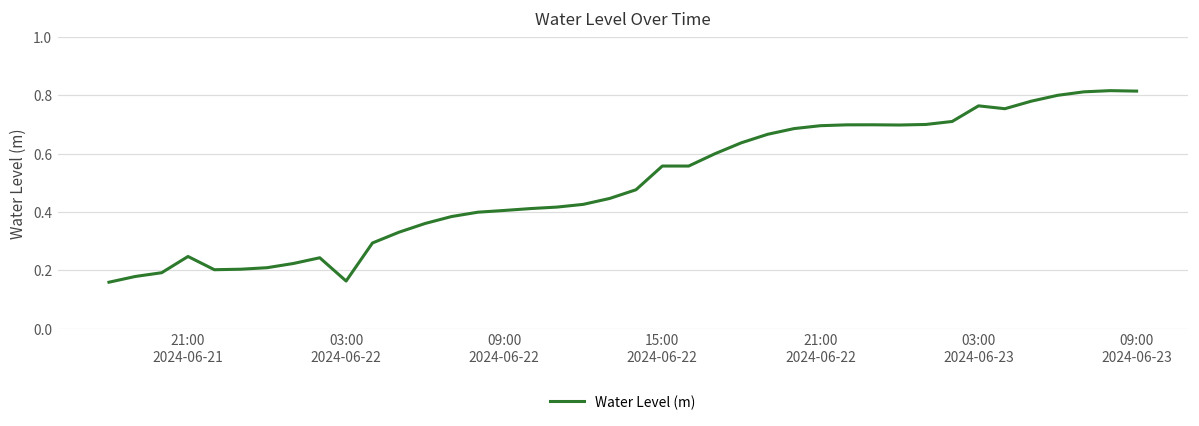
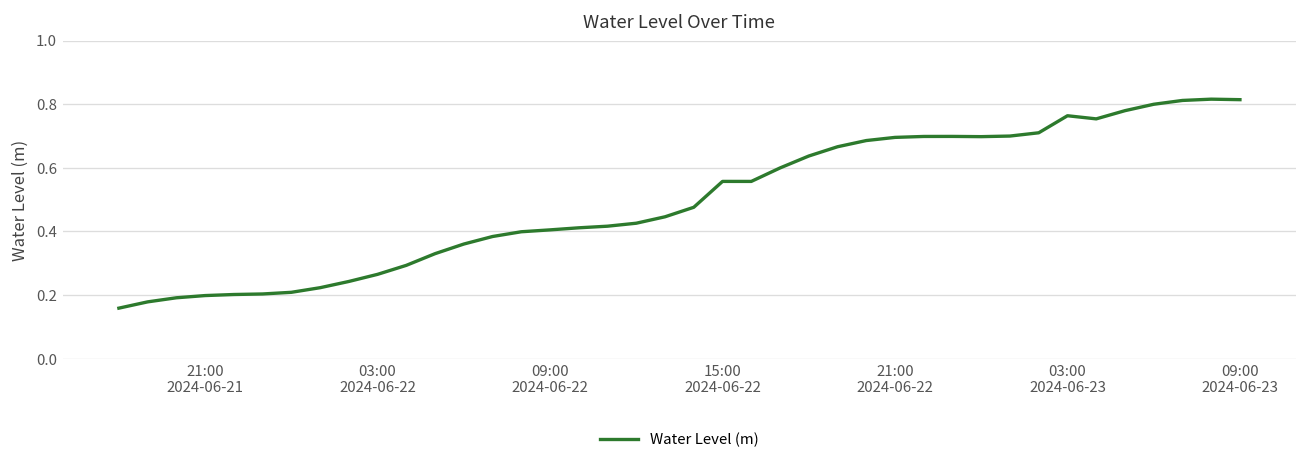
21:00 2024-06-21: 0.25 -> 0.20
03:00 2024-06-22: 0.16 -> 0.27
